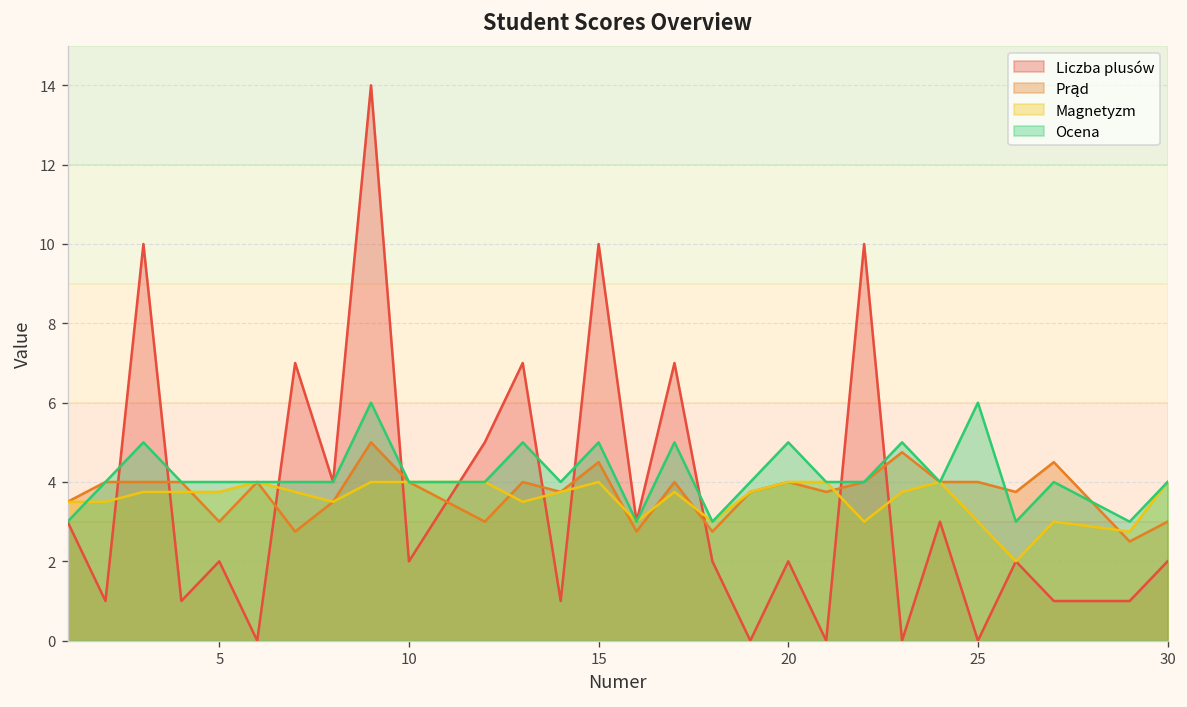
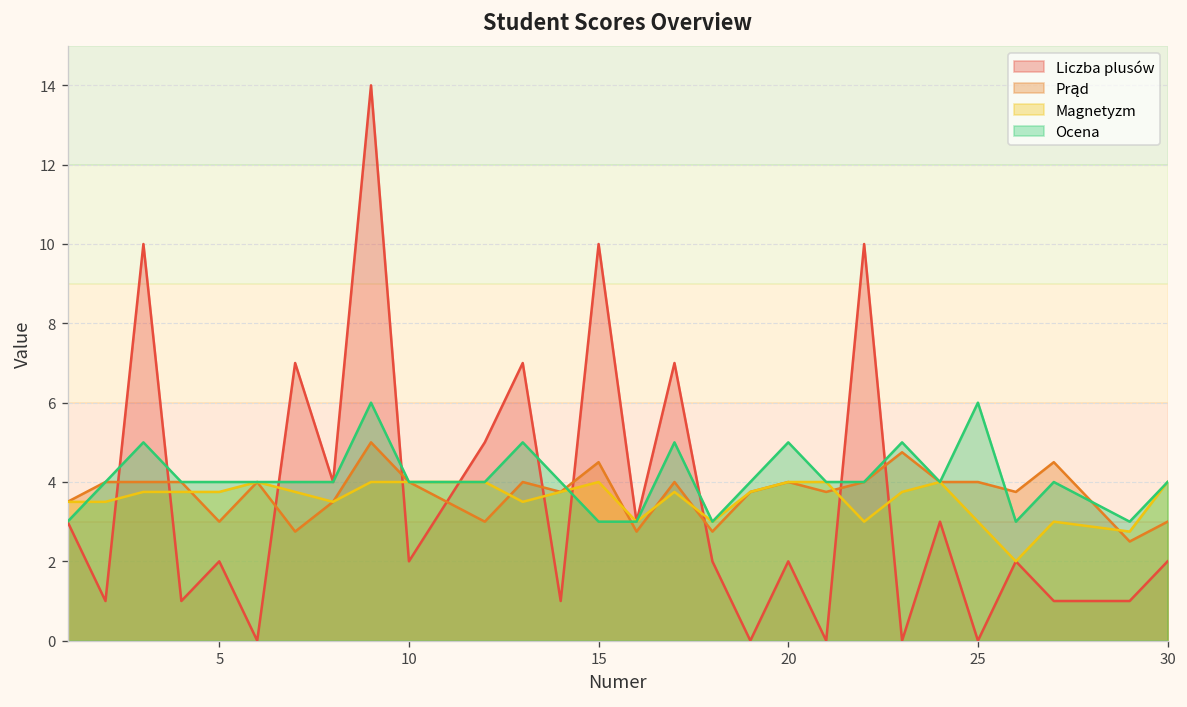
Ocena, 15: 5 -> 3
